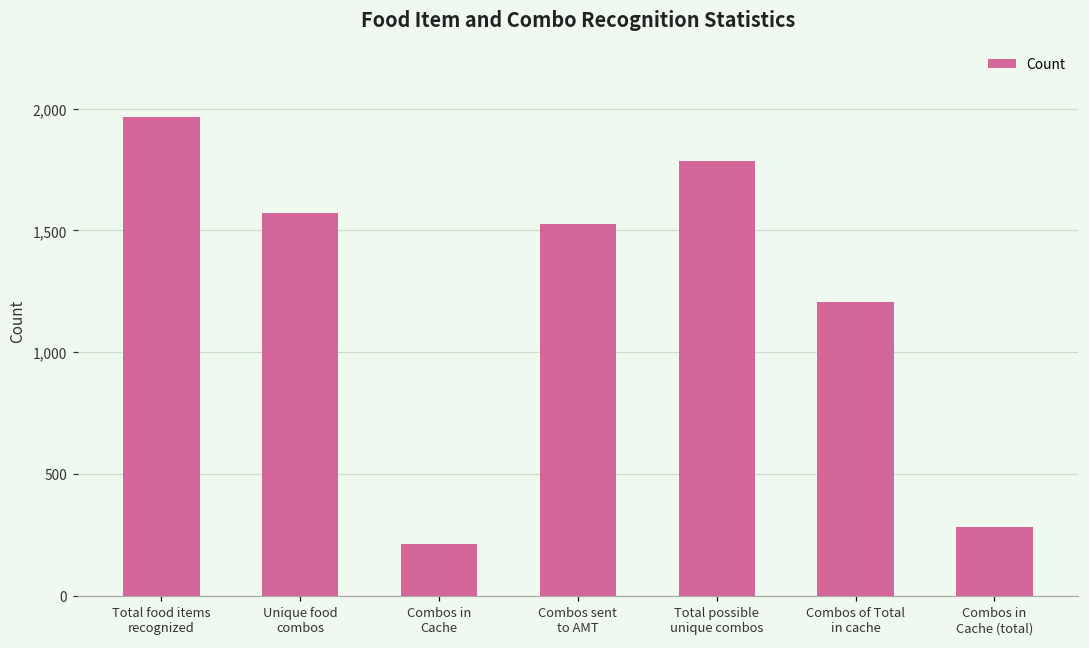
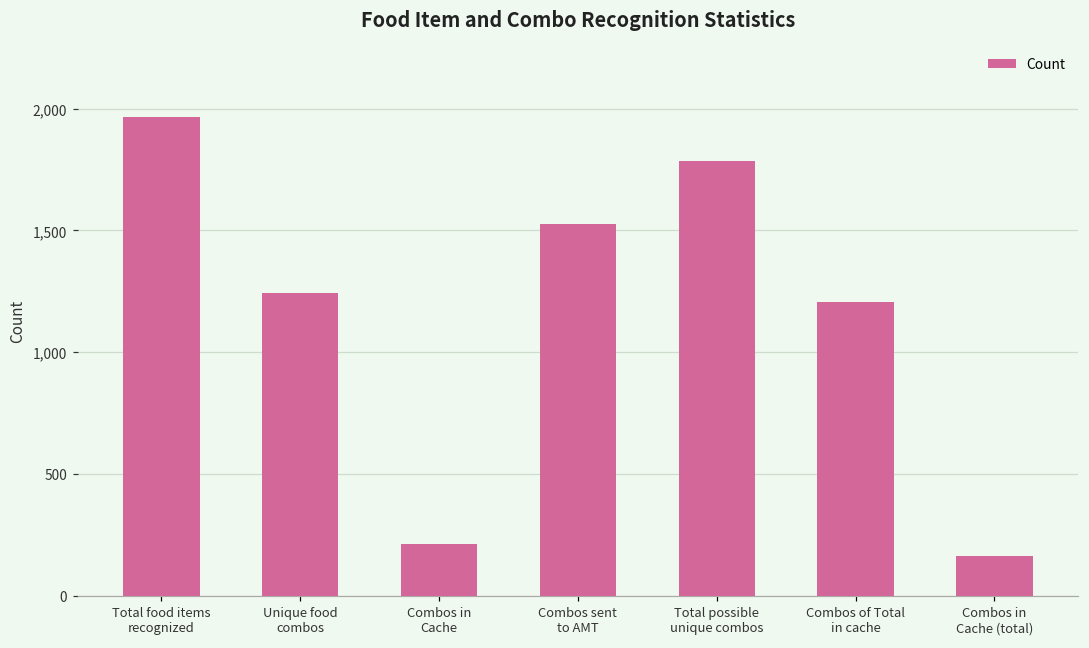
Unique food combos: 1,570 -> 1,240
Combos in Cache (total): 280 -> 160
